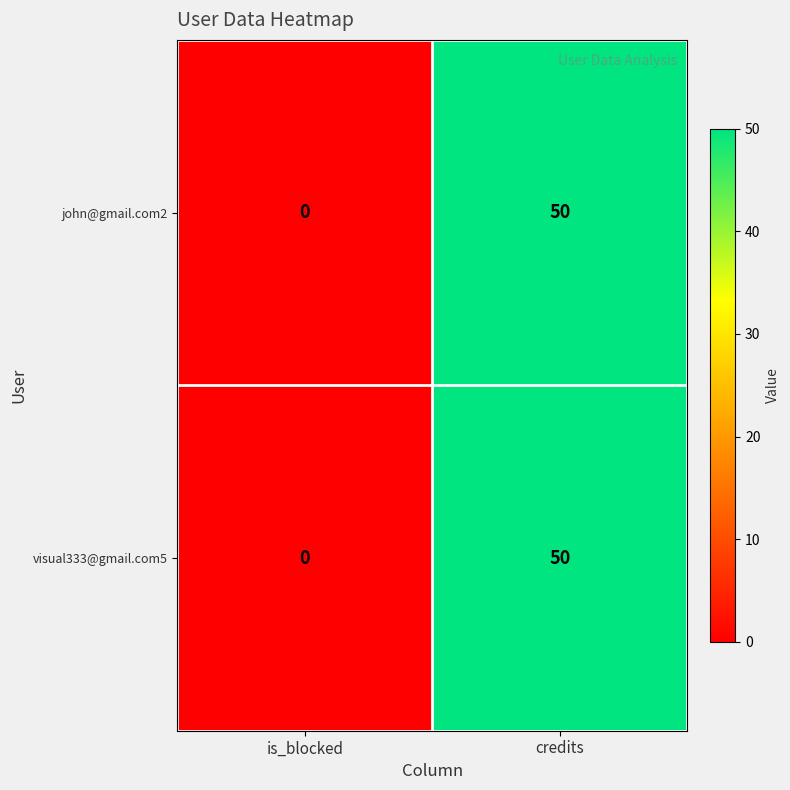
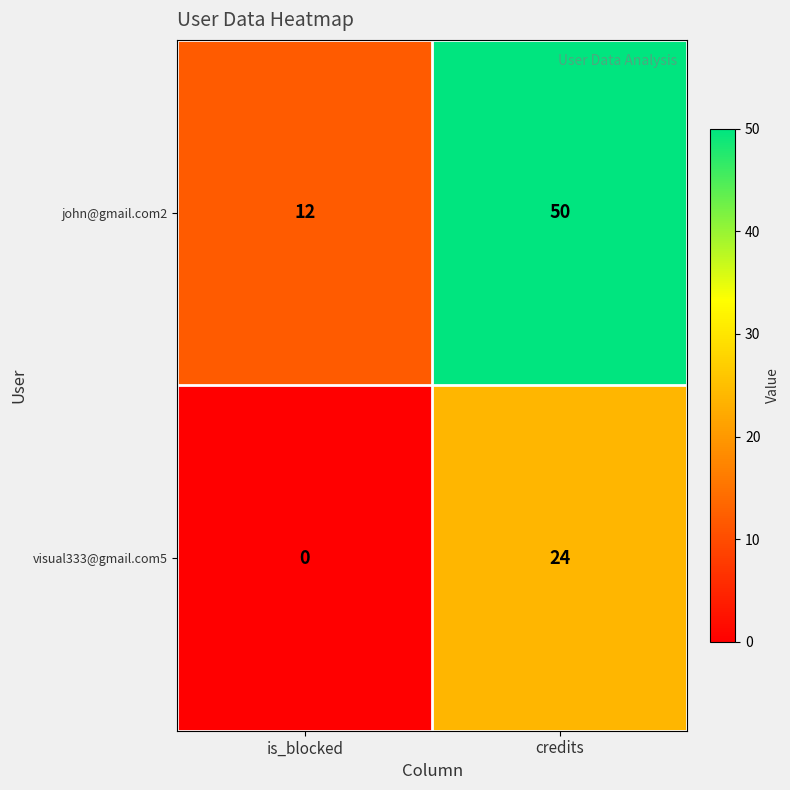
john@gmail.com2, is_blocked: 0 -> 12
visual333@gmail.com5, credits: 50 -> 24
